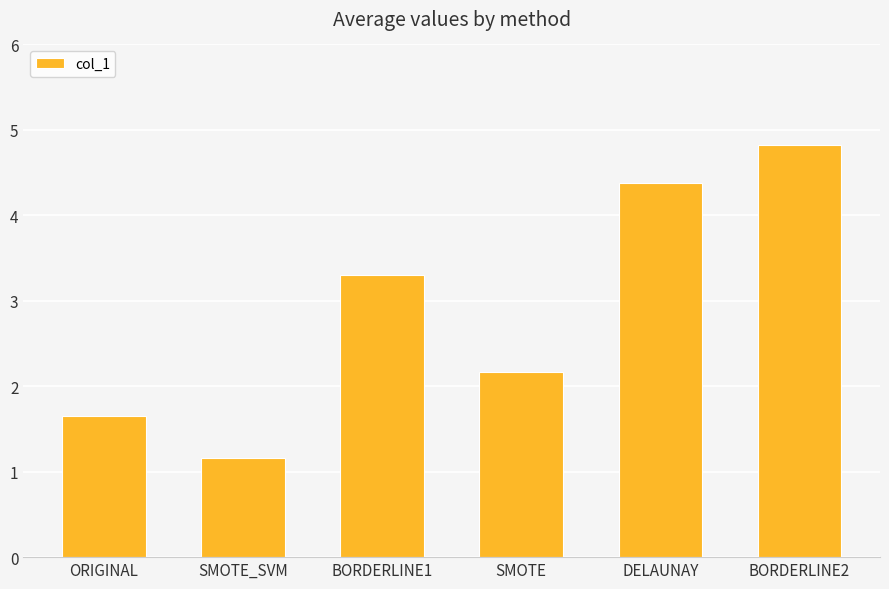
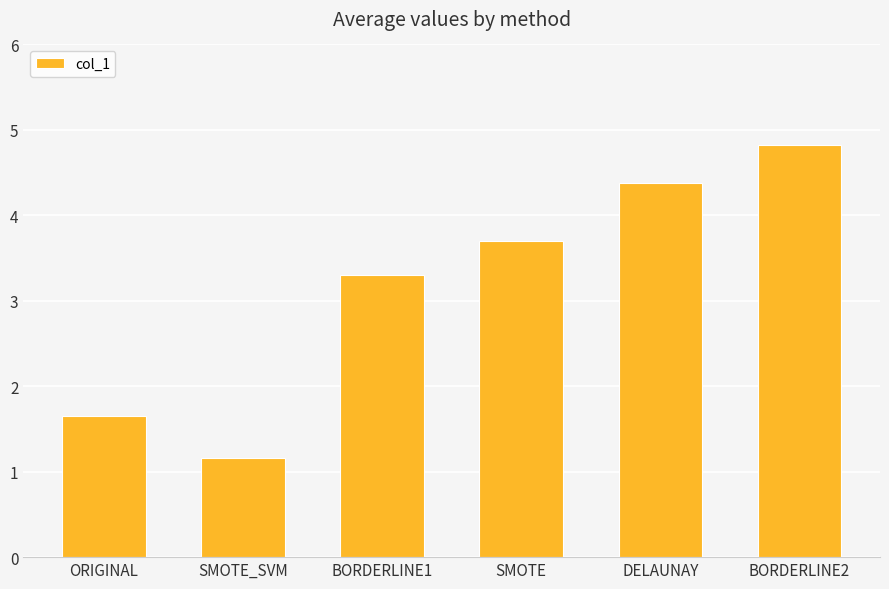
SMOTE: 2.2 -> 3.7
